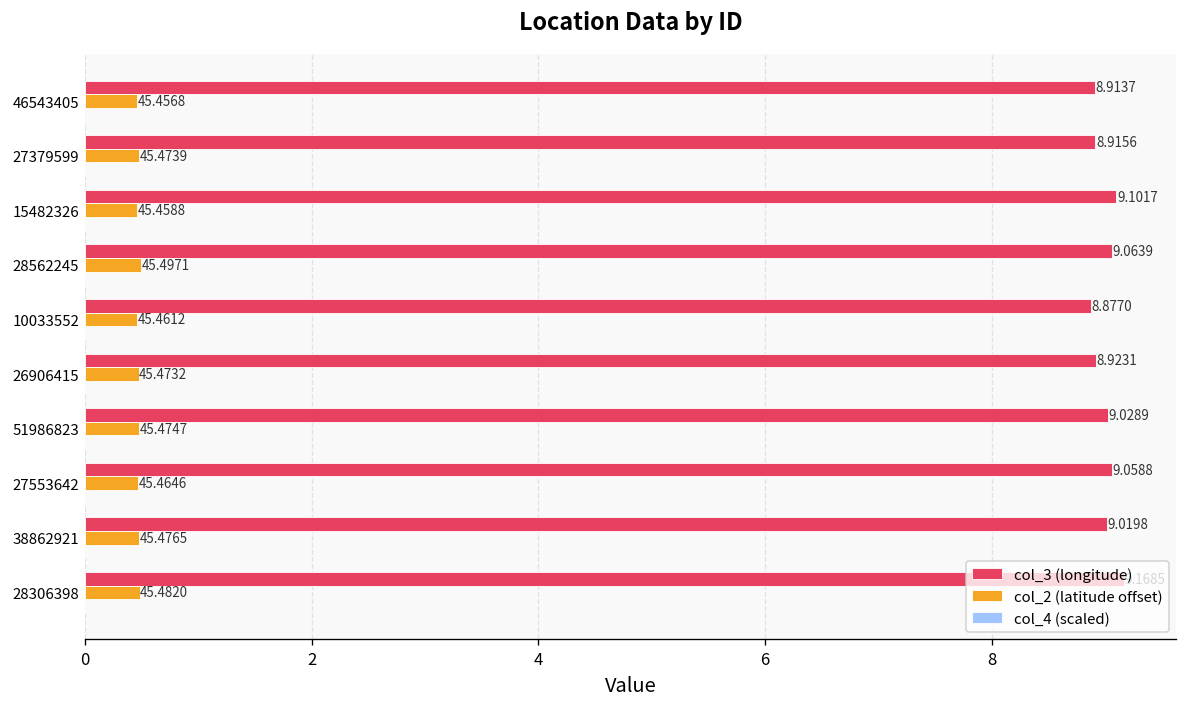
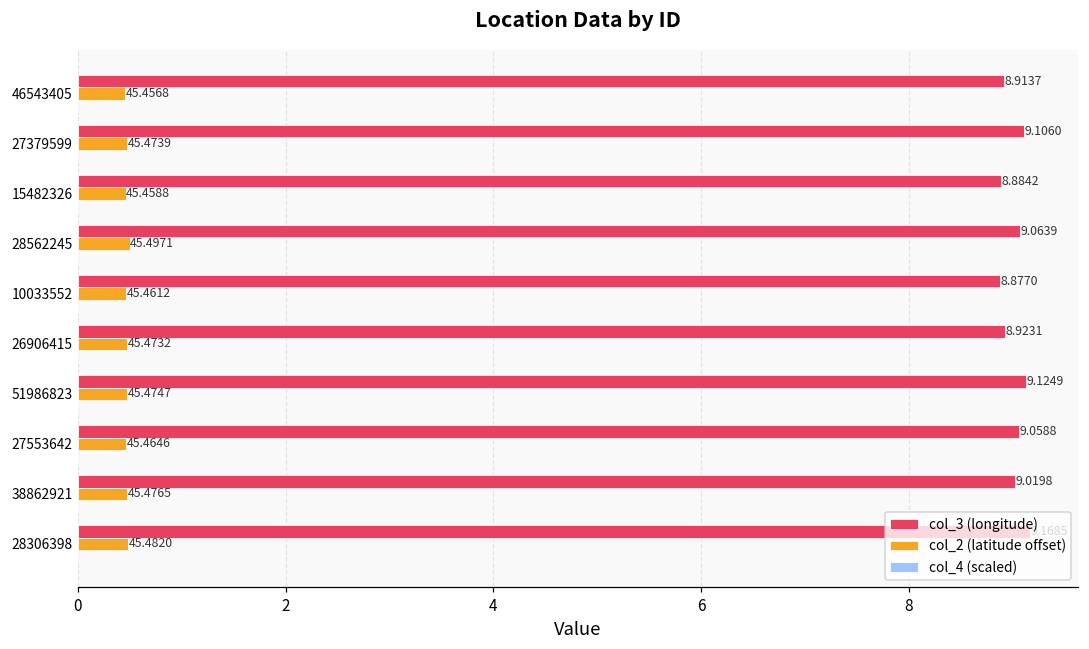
col_3 (longitude), 27379599: 8.9156 -> 9.1060
col_3 (longitude), 15482326: 9.1017 -> 8.8842
col_3 (longitude), 51986823: 9.0289 -> 9.1249
